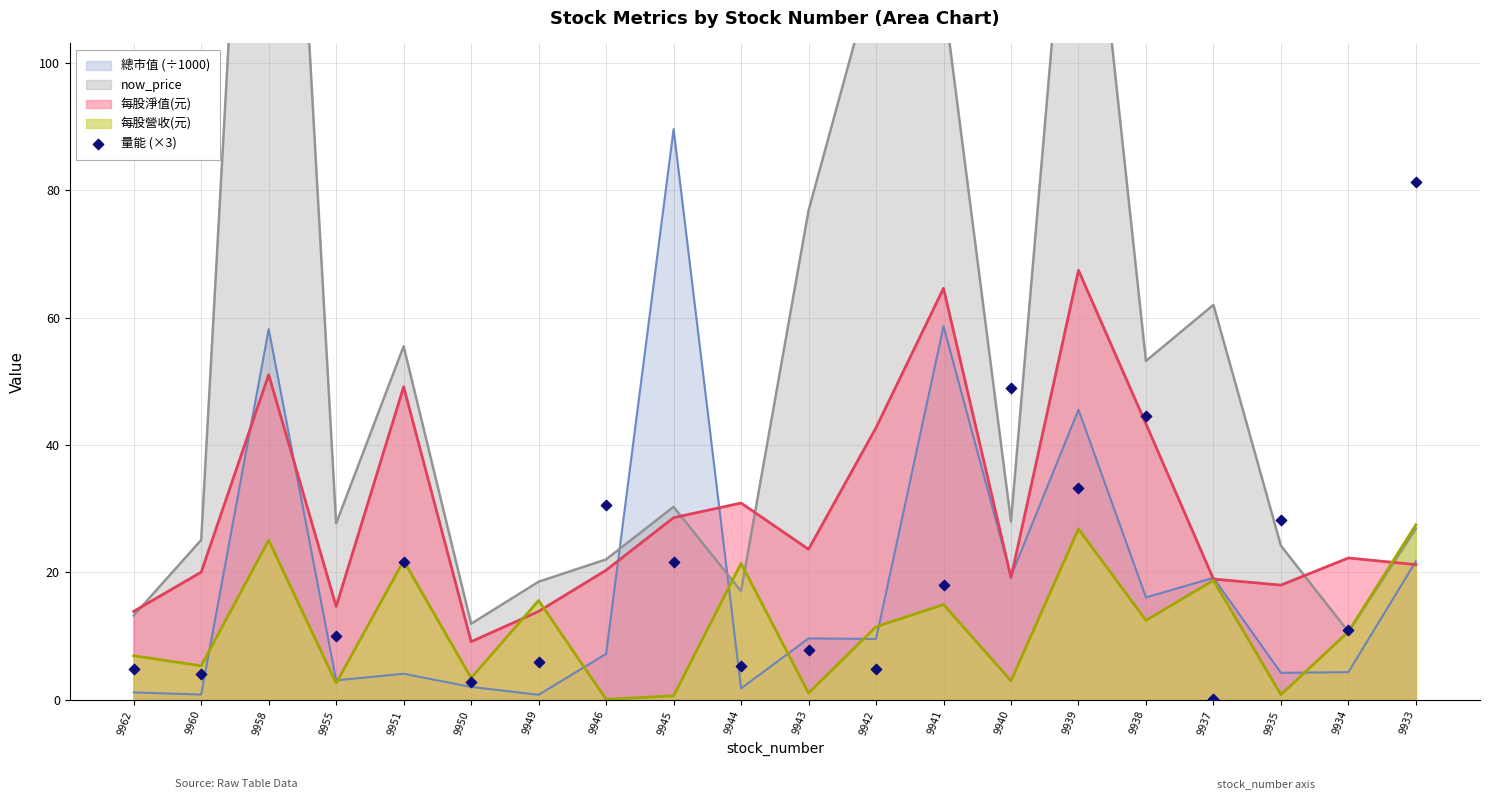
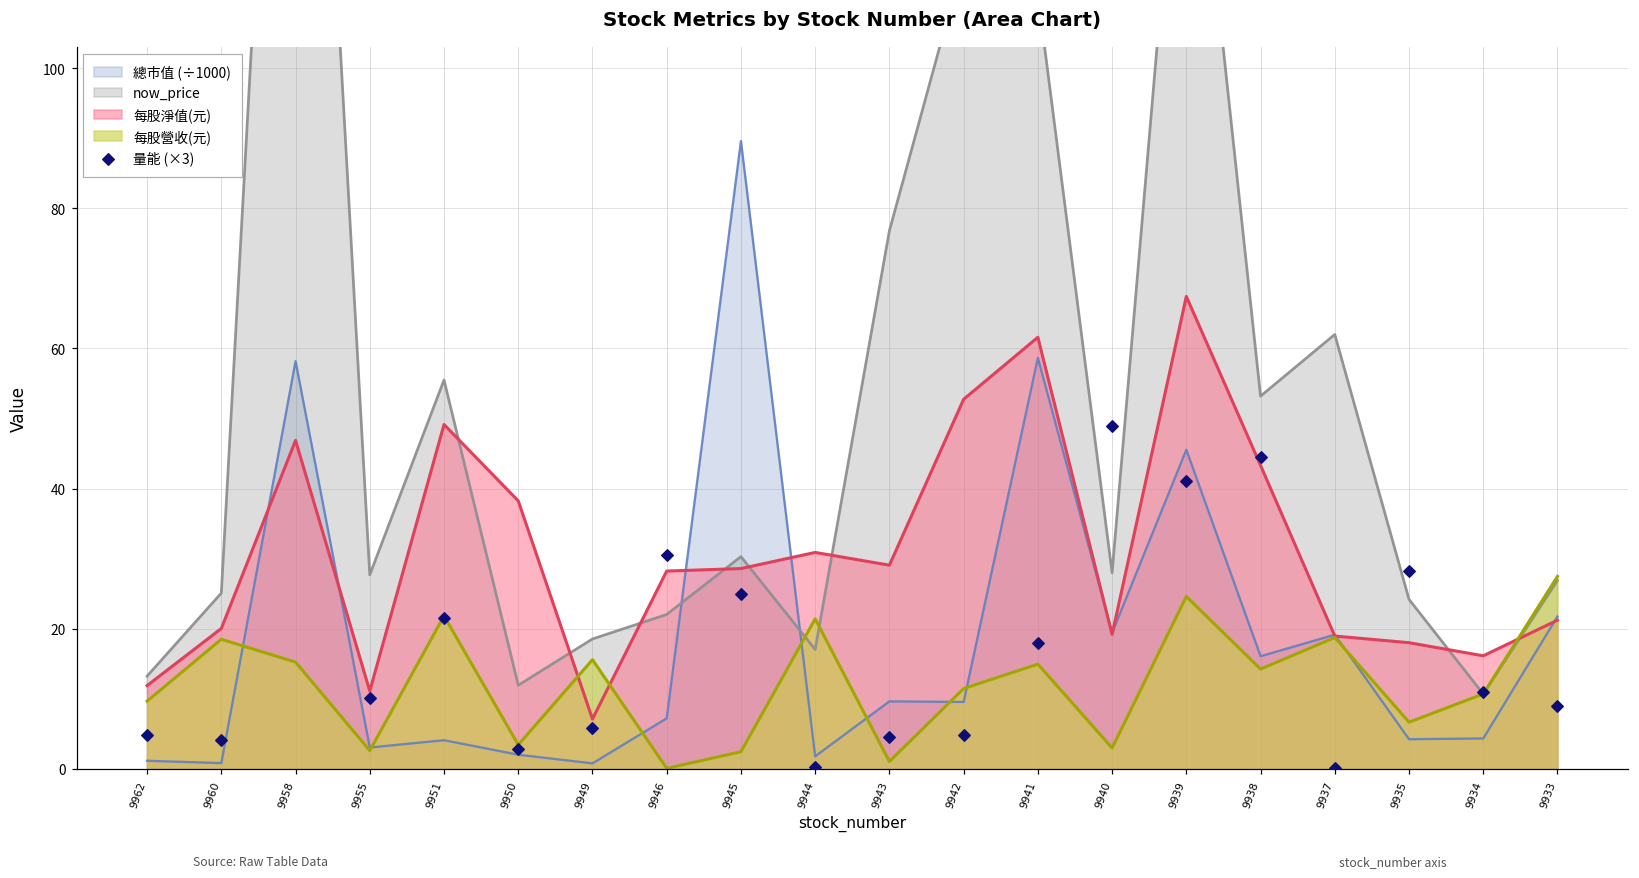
每股淨值(元), 9962: 14 -> 12
每股營收(元), 9962: 7 -> 10
每股營收(元), 9960: 5 -> 19
每股淨值(元), 9958: 51 -> 47
每股營收(元), 9958: 25 -> 15
每股淨值(元), 9955: 15 -> 11
每股淨值(元), 9950: 9 -> 38
每股淨值(元), 9949: 14 -> 7
每股淨值(元), 9946: 20 -> 28
每股營收(元), 9945: 1 -> 2
量能 (×3), 9945: 22 -> 25
量能 (×3), 9944: 5 -> 0
每股淨值(元), 9943: 24 -> 29
量能 (×3), 9943: 8 -> 5
每股淨值(元), 9942: 43 -> 53
每股淨值(元), 9941: 65 -> 62
每股營收(元), 9939: 27 -> 25
量能 (×3), 9939: 33 -> 41
每股營收(元), 9938: 12 -> 14
每股營收(元), 9935: 1 -> 7
每股淨值(元), 9934: 22 -> 16
量能 (×3), 9933: 81 -> 9
